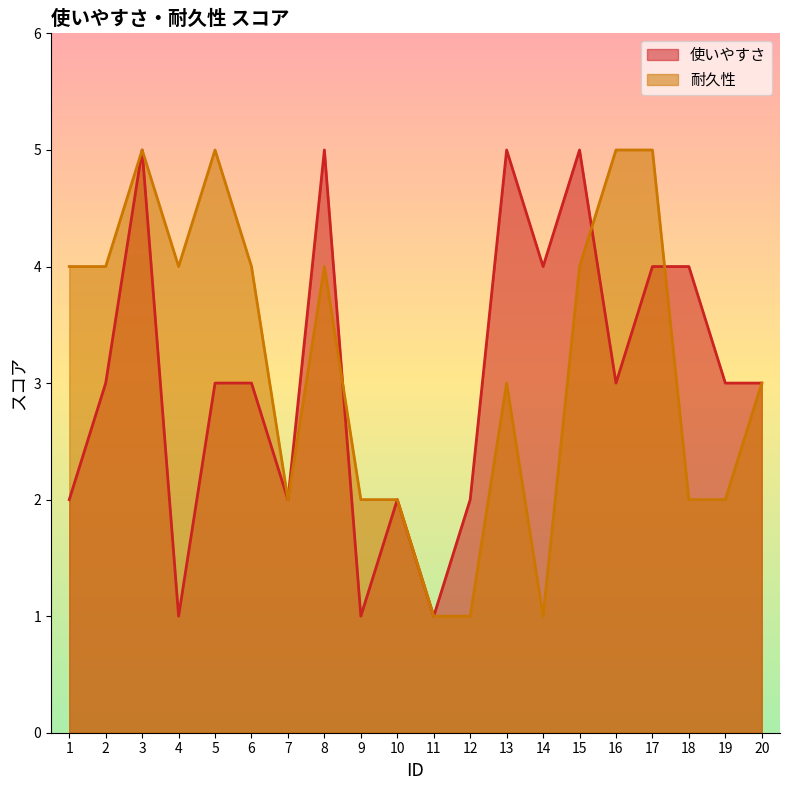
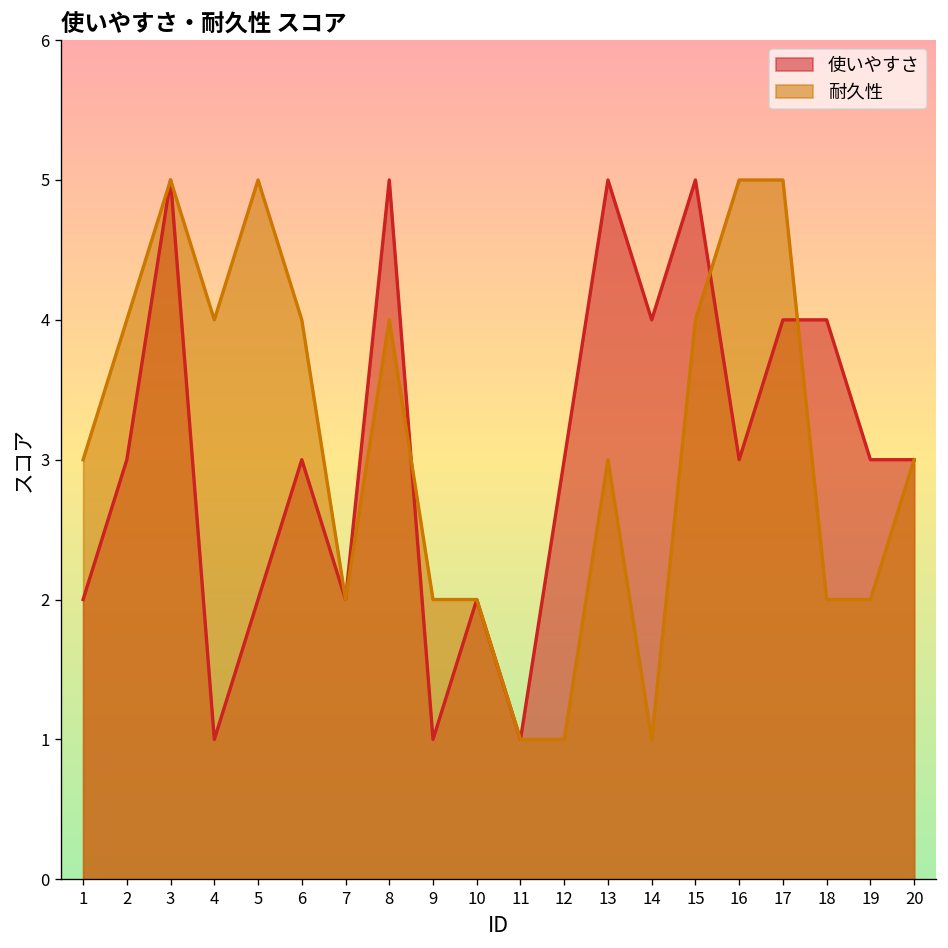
耐久性, 1: 4 -> 3
使いやすさ, 5: 3 -> 2
使いやすさ, 12: 2 -> 3
